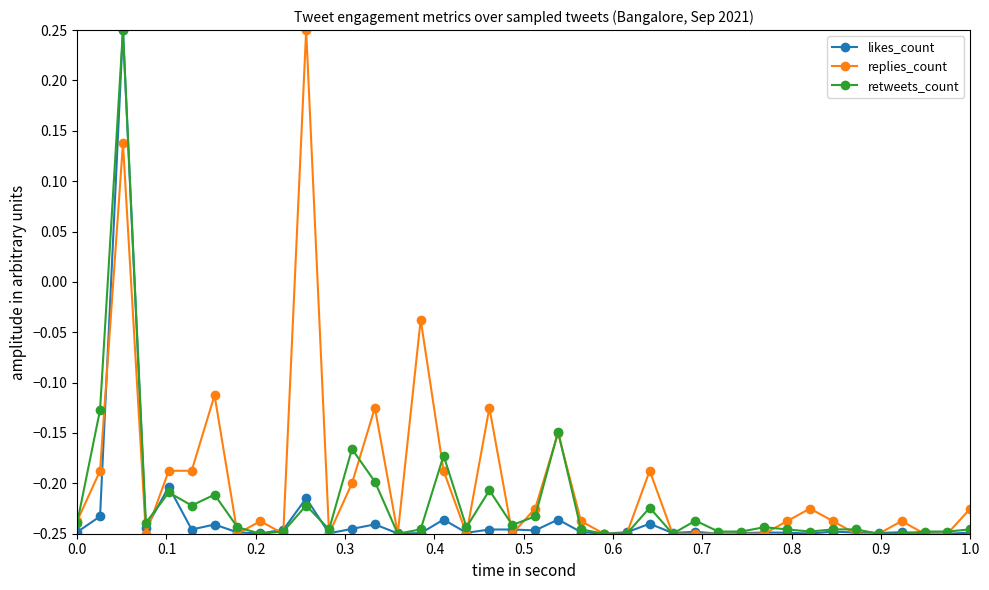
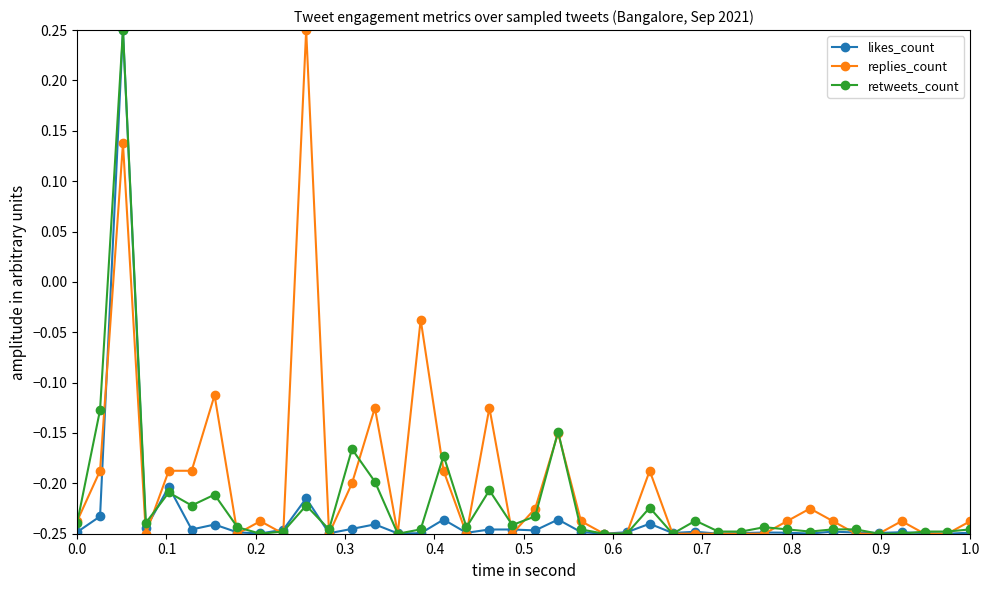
replies_count, 1.0: -0.225 -> -0.238
